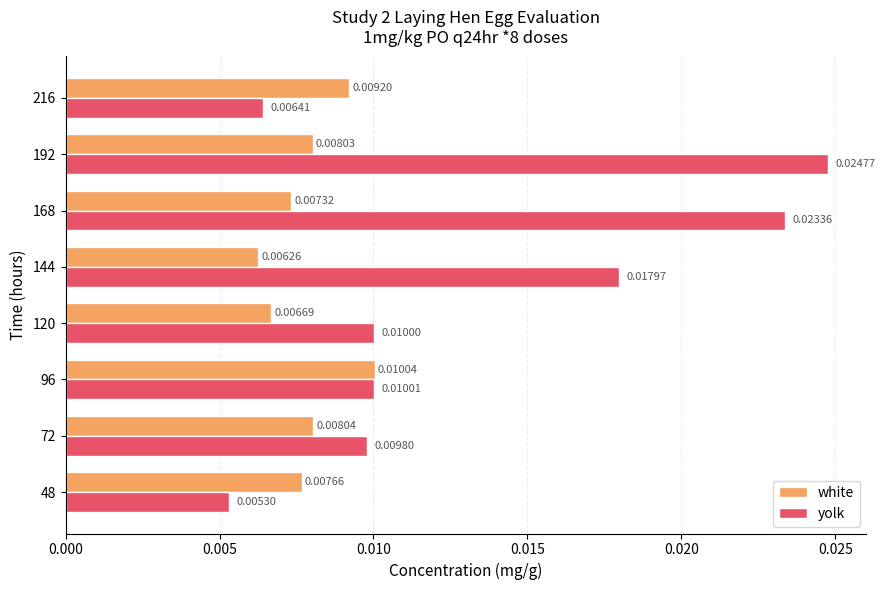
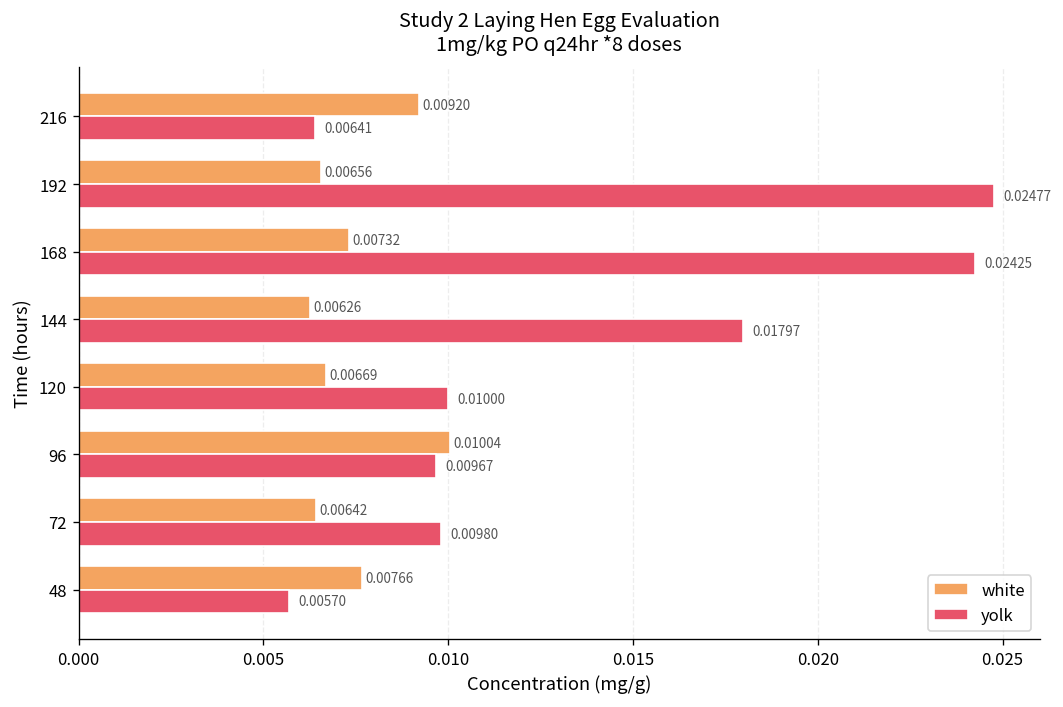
white, 192: 0.00803 -> 0.00656
yolk, 168: 0.02336 -> 0.02425
yolk, 96: 0.01001 -> 0.00967
white, 72: 0.00804 -> 0.00642
yolk, 48: 0.00530 -> 0.00570
